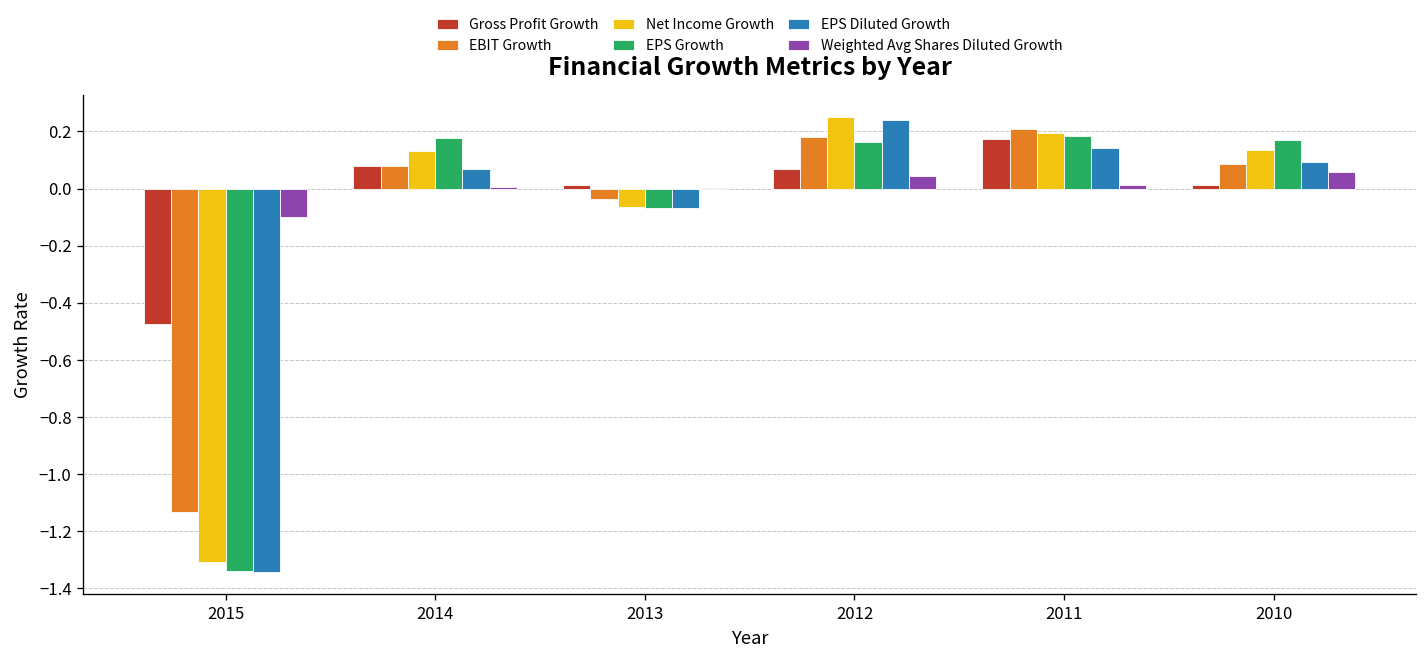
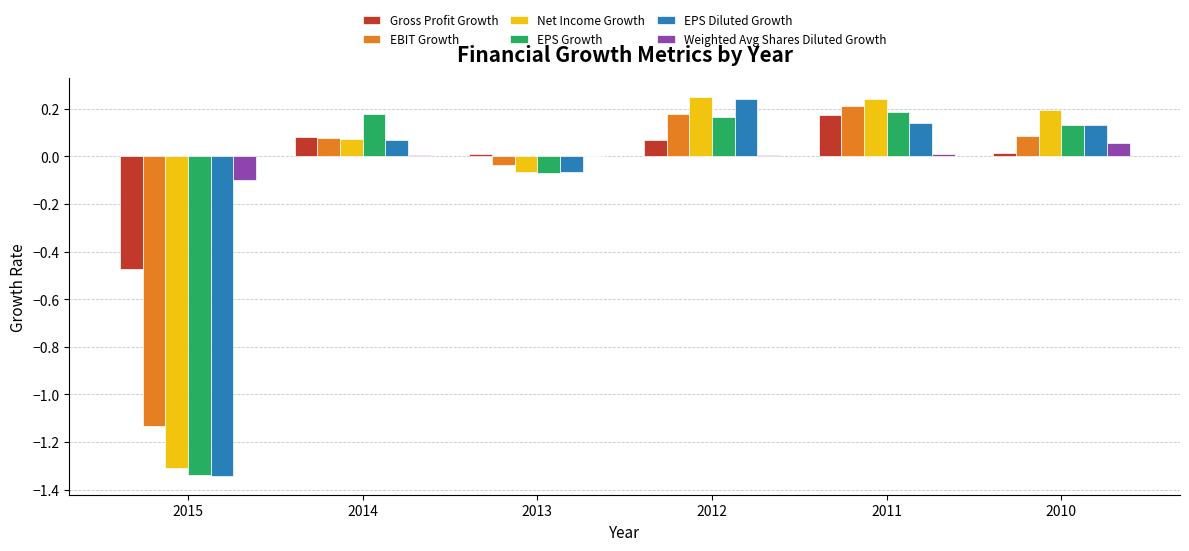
Net Income Growth, 2014: 0.13 -> 0.08
Weighted Avg Shares Diluted Growth, 2012: 0.04 -> 0.01
Net Income Growth, 2011: 0.20 -> 0.24
Net Income Growth, 2010: 0.13 -> 0.19
EPS Growth, 2010: 0.17 -> 0.13
EPS Diluted Growth, 2010: 0.09 -> 0.13
